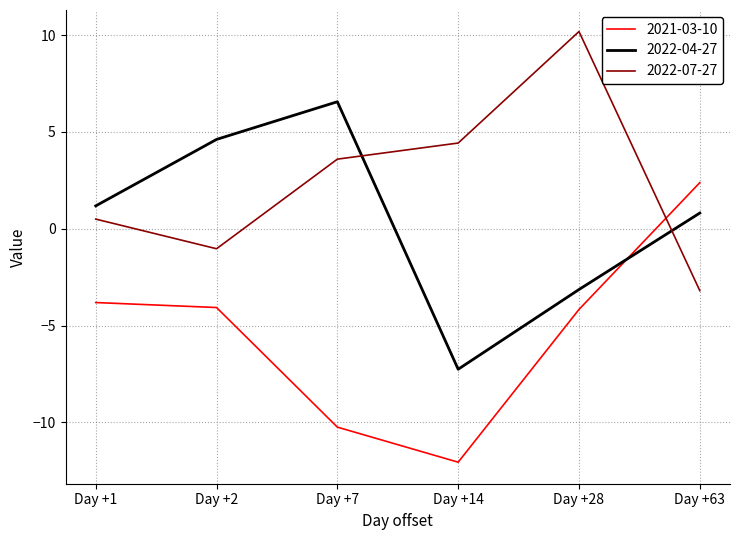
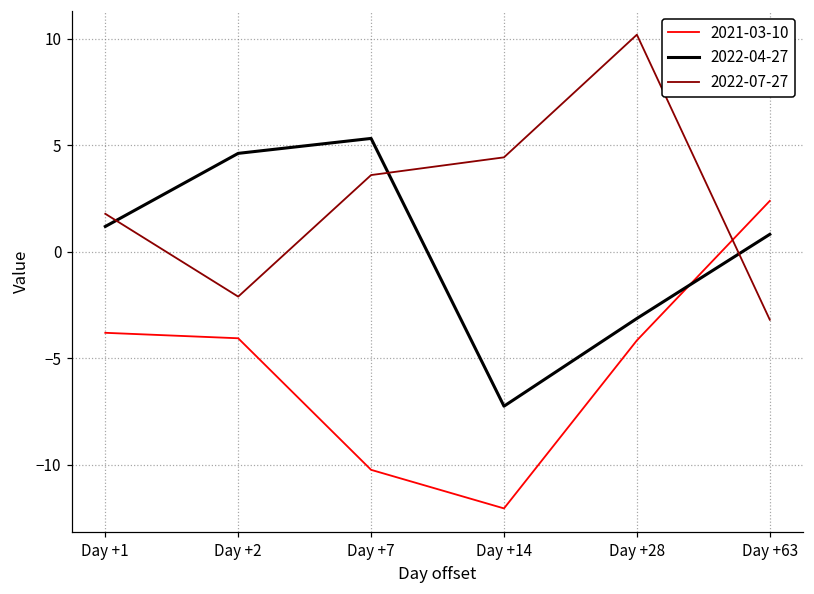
2022-07-27, Day +1: 0.5 -> 1.8
2022-07-27, Day +2: -1.0 -> -2.1
2022-04-27, Day +7: 6.6 -> 5.3
